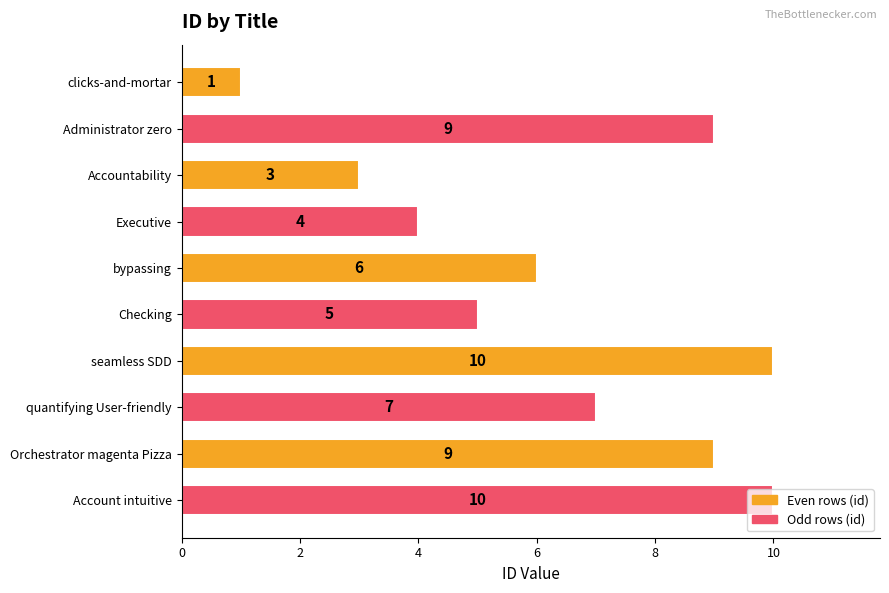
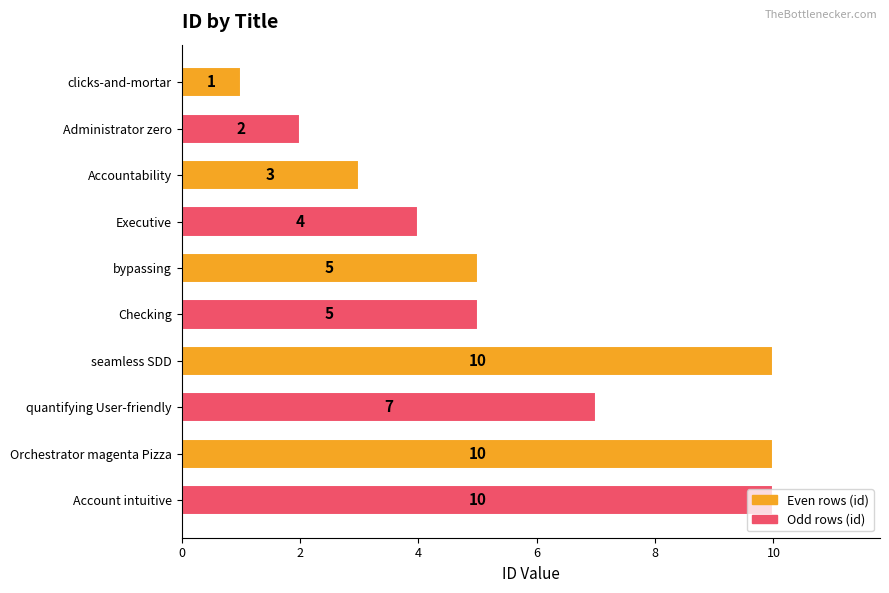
Administrator zero: 9 -> 2
bypassing: 6 -> 5
Orchestrator magenta Pizza: 9 -> 10
